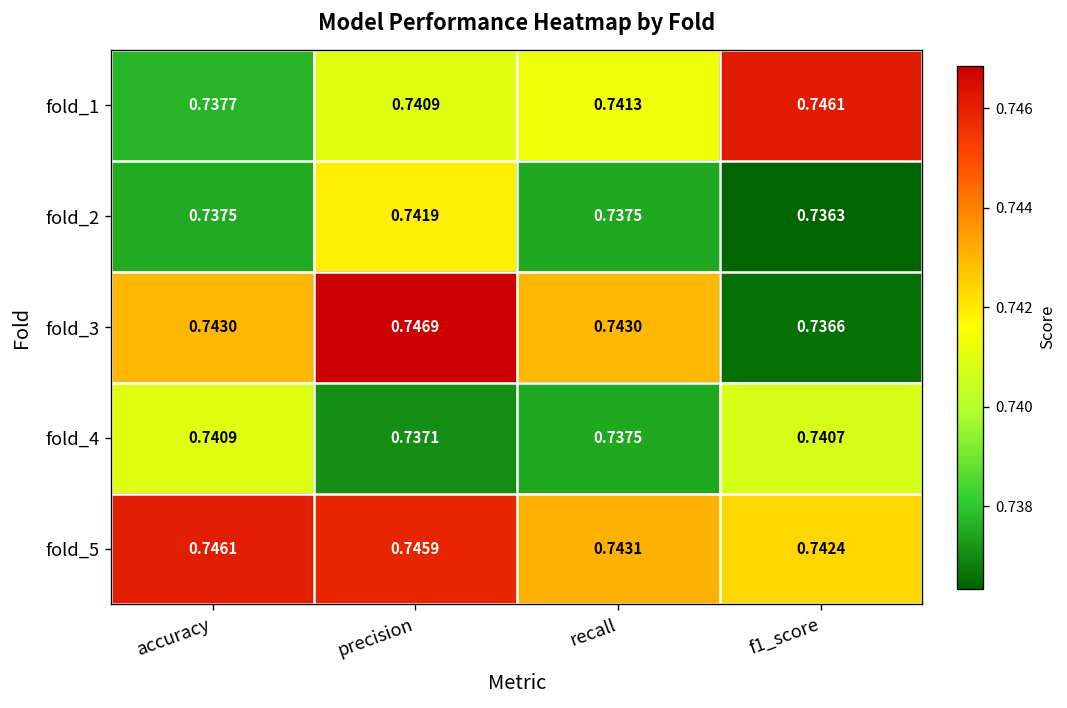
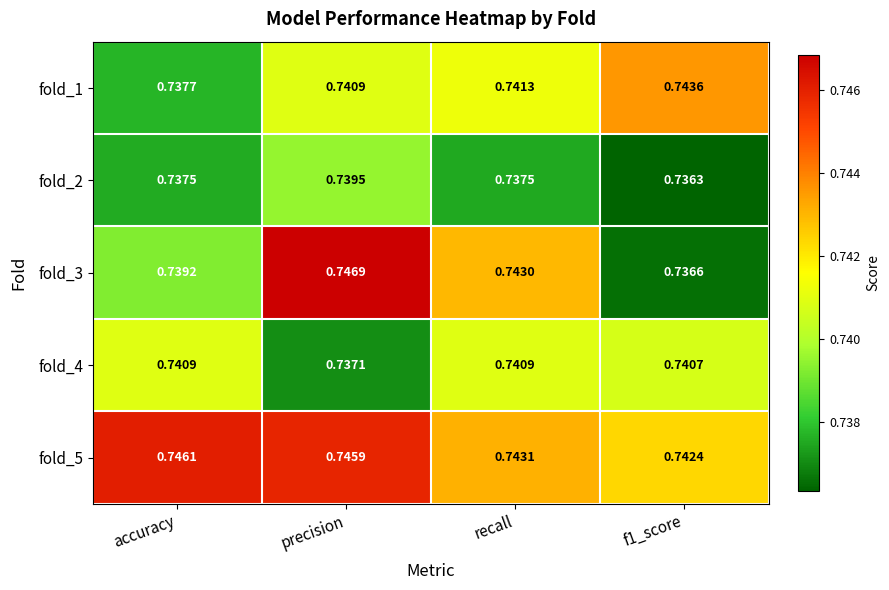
fold_1, f1_score: 0.7461 -> 0.7436
fold_2, precision: 0.7419 -> 0.7395
fold_3, accuracy: 0.7430 -> 0.7392
fold_4, recall: 0.7375 -> 0.7409
